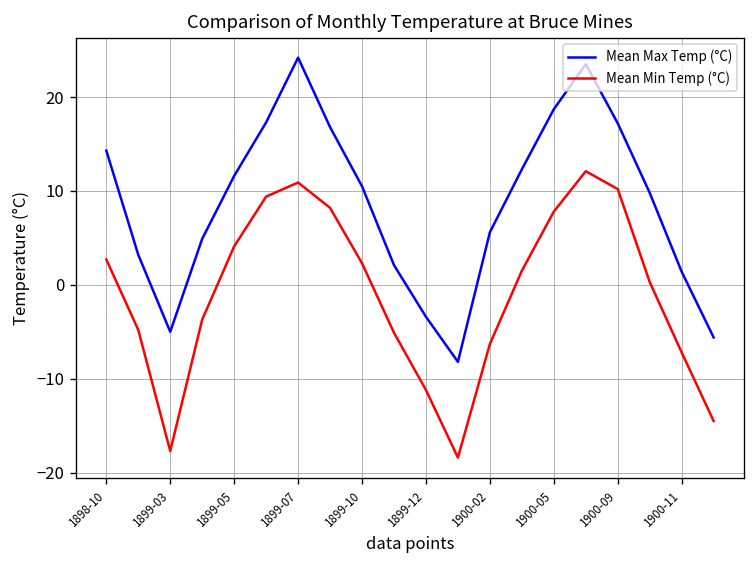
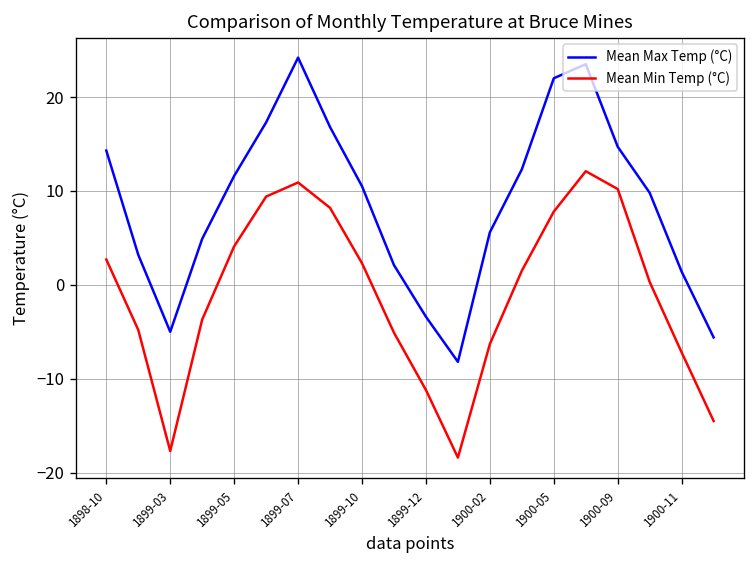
Mean Max Temp (°C), 1900-05: 19 -> 22
Mean Max Temp (°C), 1900-09: 17 -> 15
